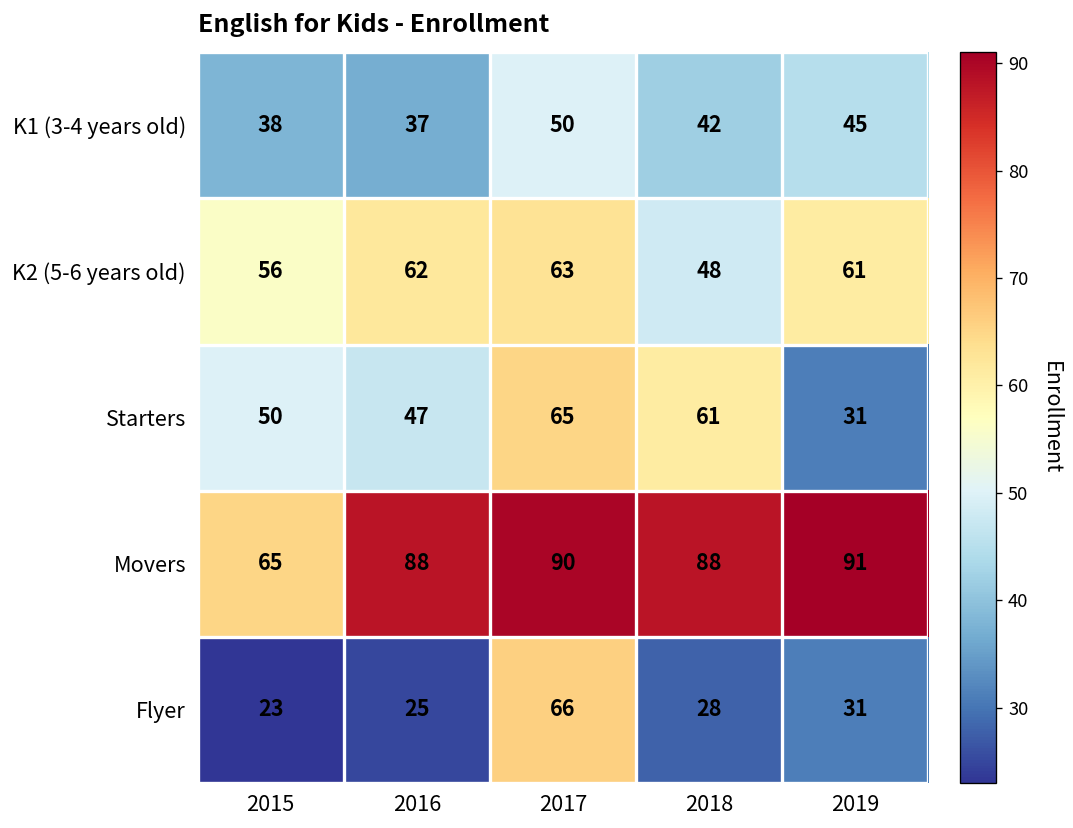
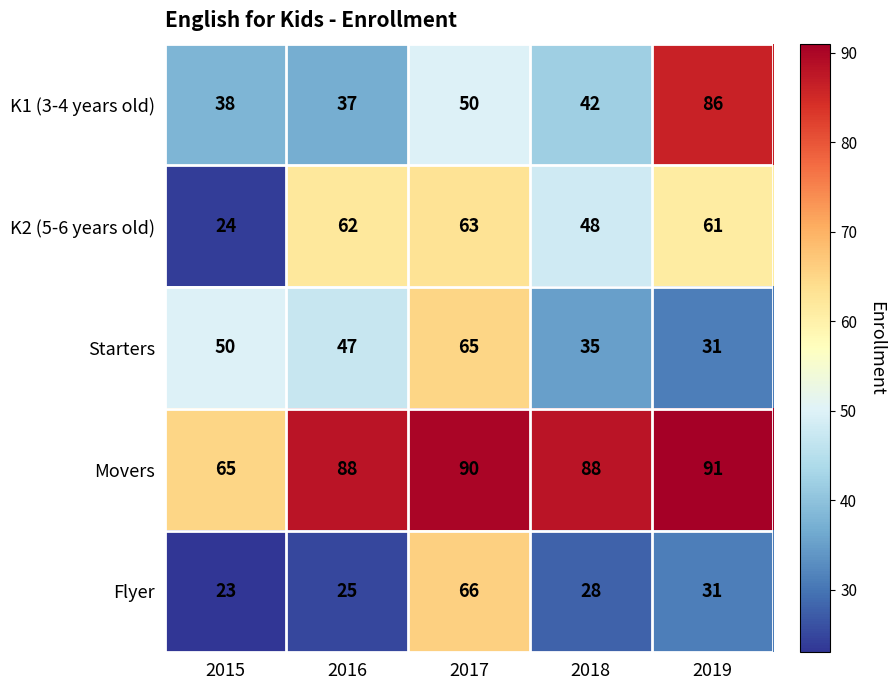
K1 (3-4 years old), 2019: 45 -> 86
K2 (5-6 years old), 2015: 56 -> 24
Starters, 2018: 61 -> 35
